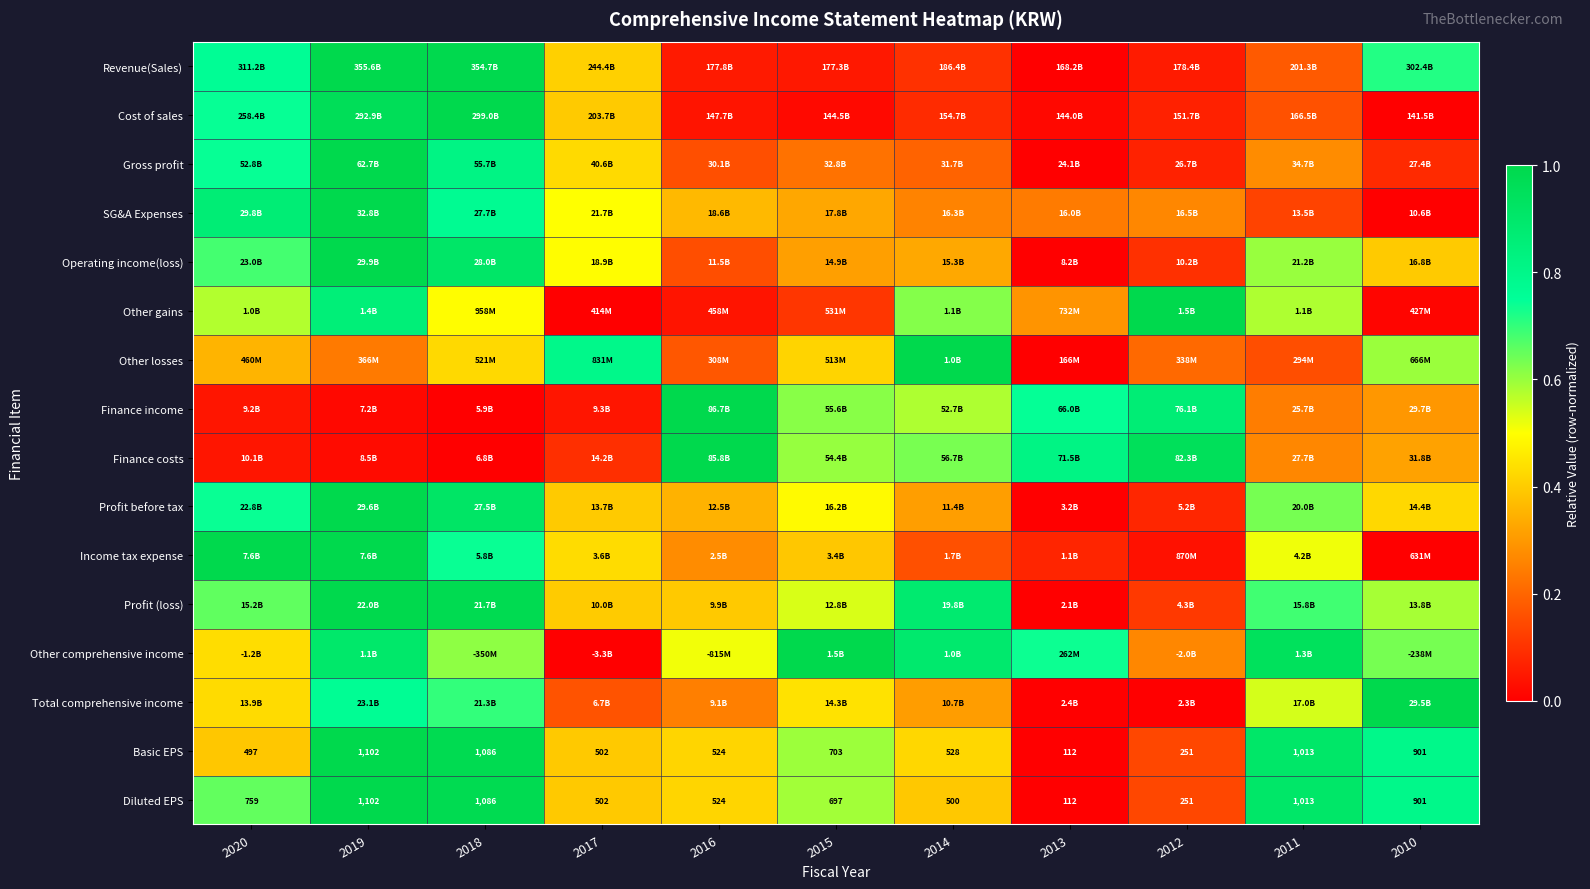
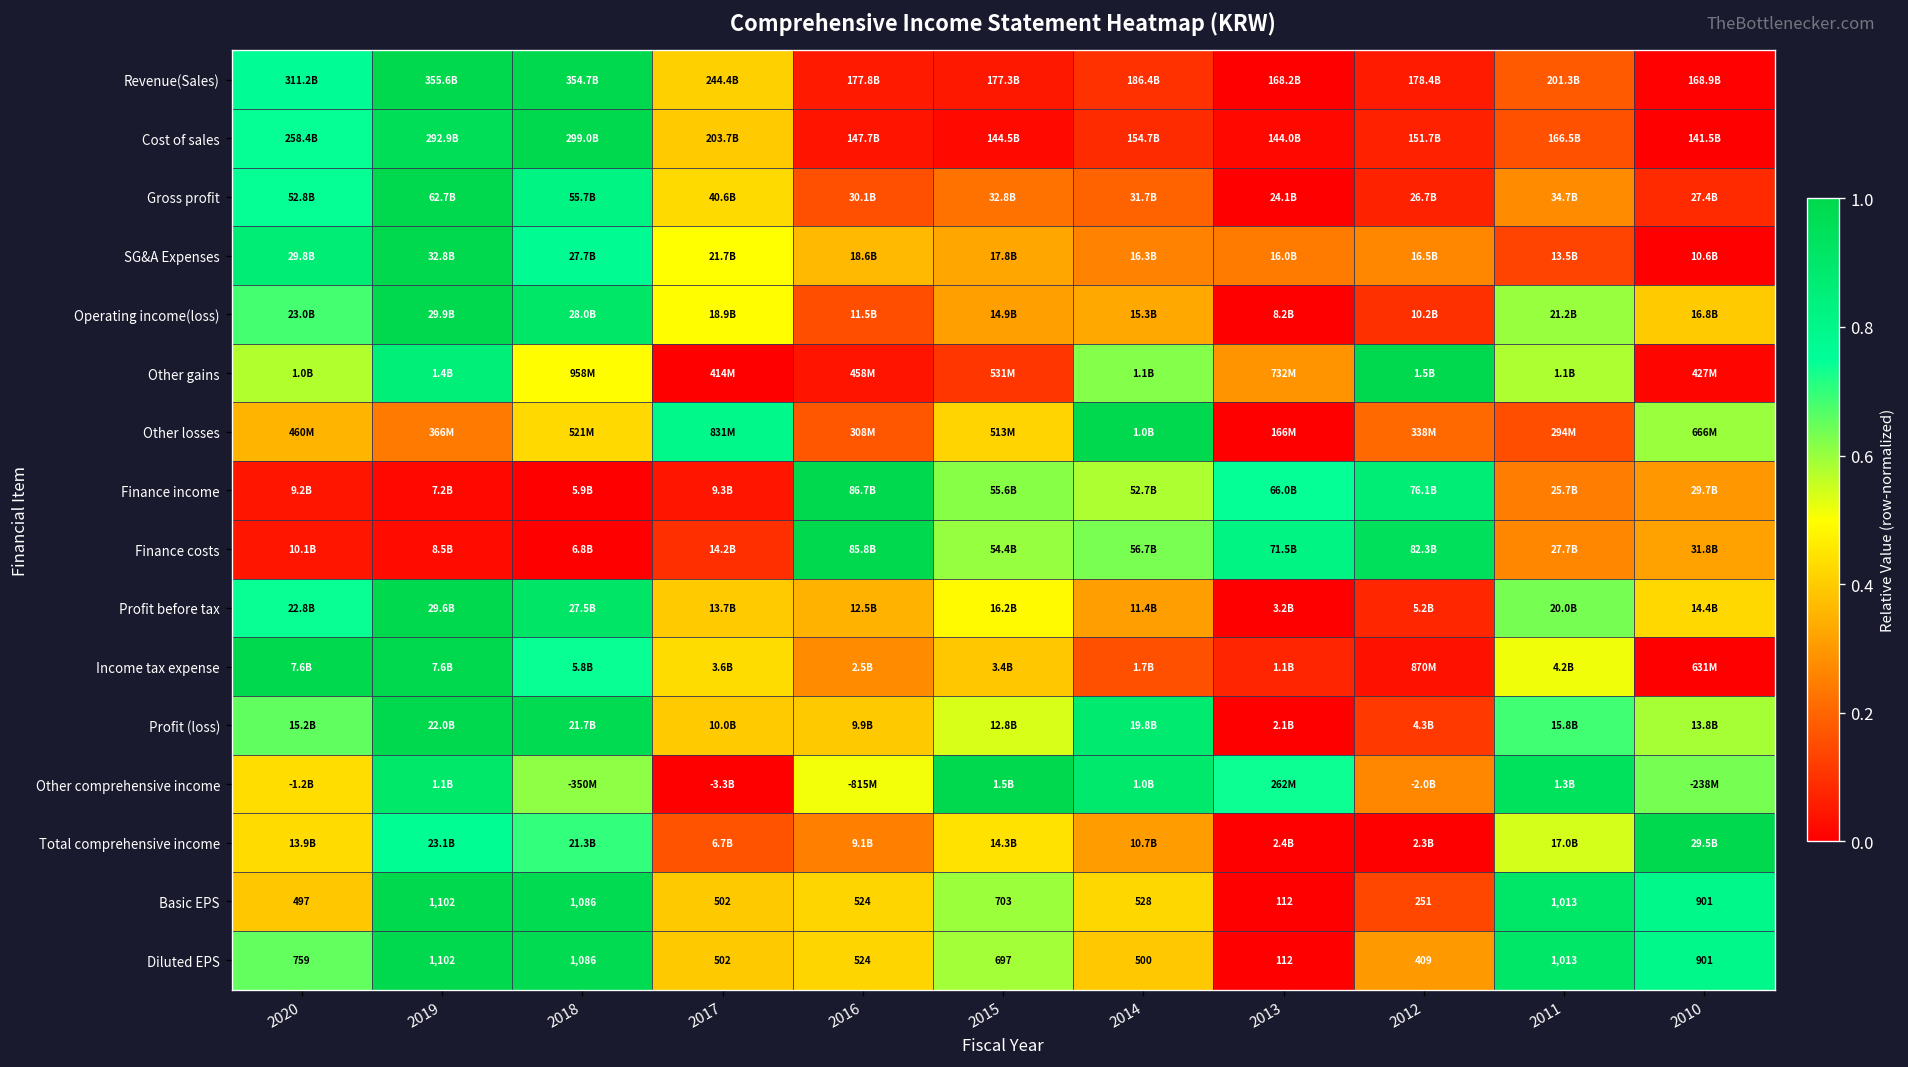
Revenue(Sales), 2010: 302.4B -> 168.9B
Diluted EPS, 2012: 251 -> 409
